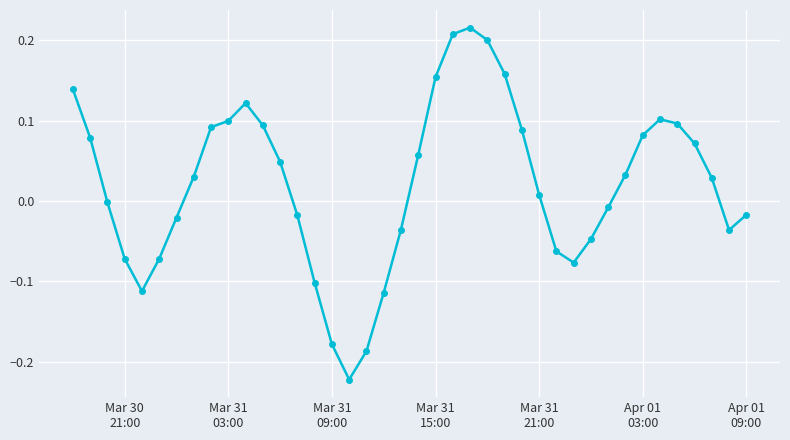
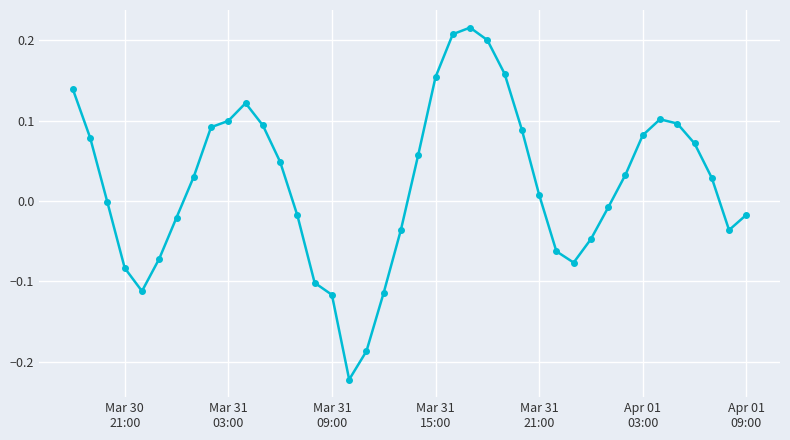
Mar 30 21:00: -0.07 -> -0.08
Mar 31 09:00: -0.18 -> -0.12
